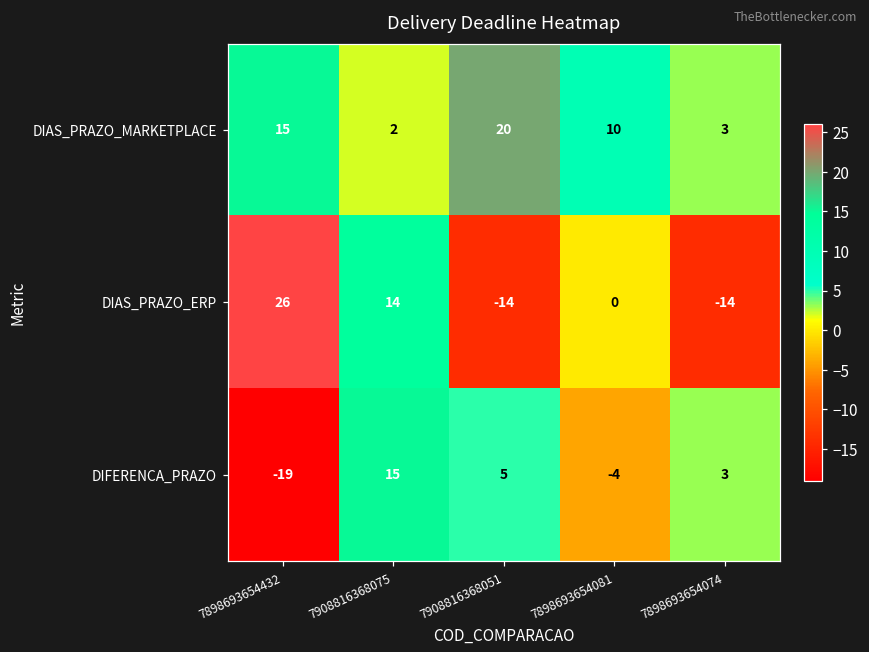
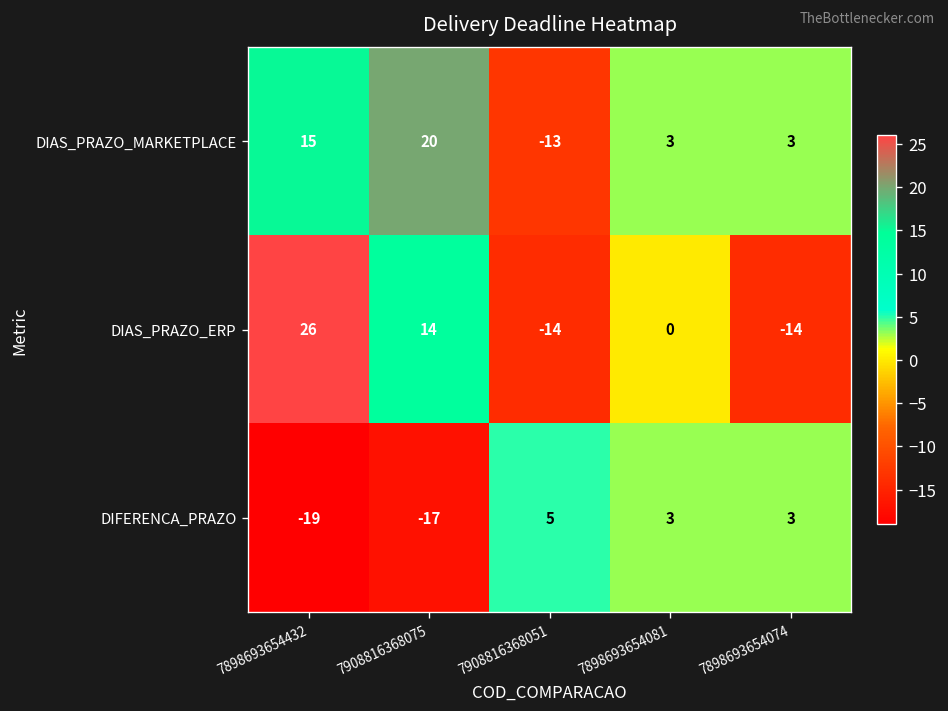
DIAS_PRAZO_MARKETPLACE, 7908816368075: 2 -> 20
DIAS_PRAZO_MARKETPLACE, 7908816368051: 20 -> -13
DIAS_PRAZO_MARKETPLACE, 7898693654081: 10 -> 3
DIFERENCA_PRAZO, 7908816368075: 15 -> -17
DIFERENCA_PRAZO, 7898693654081: -4 -> 3
